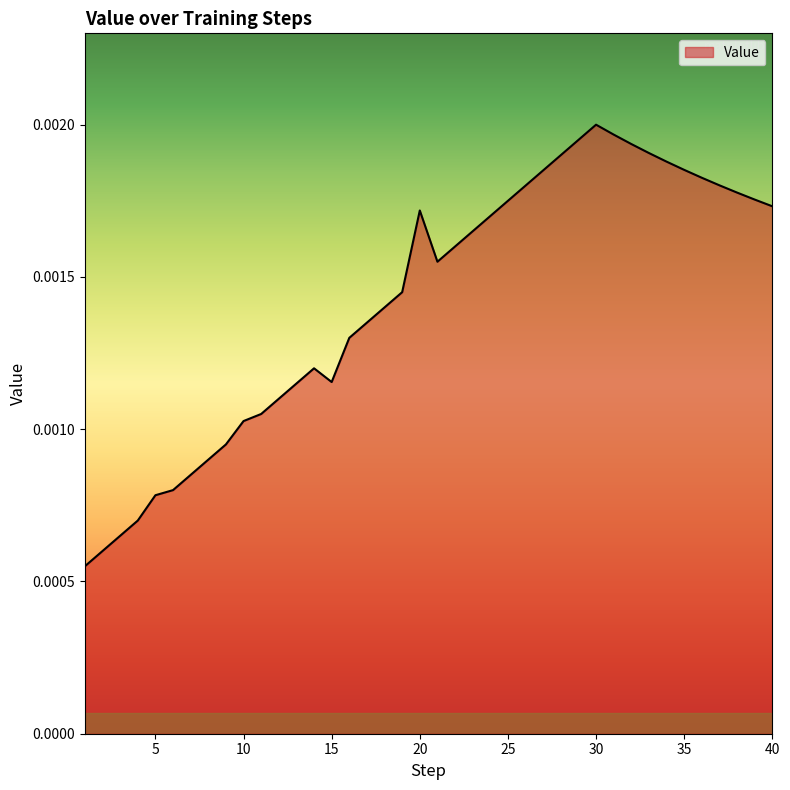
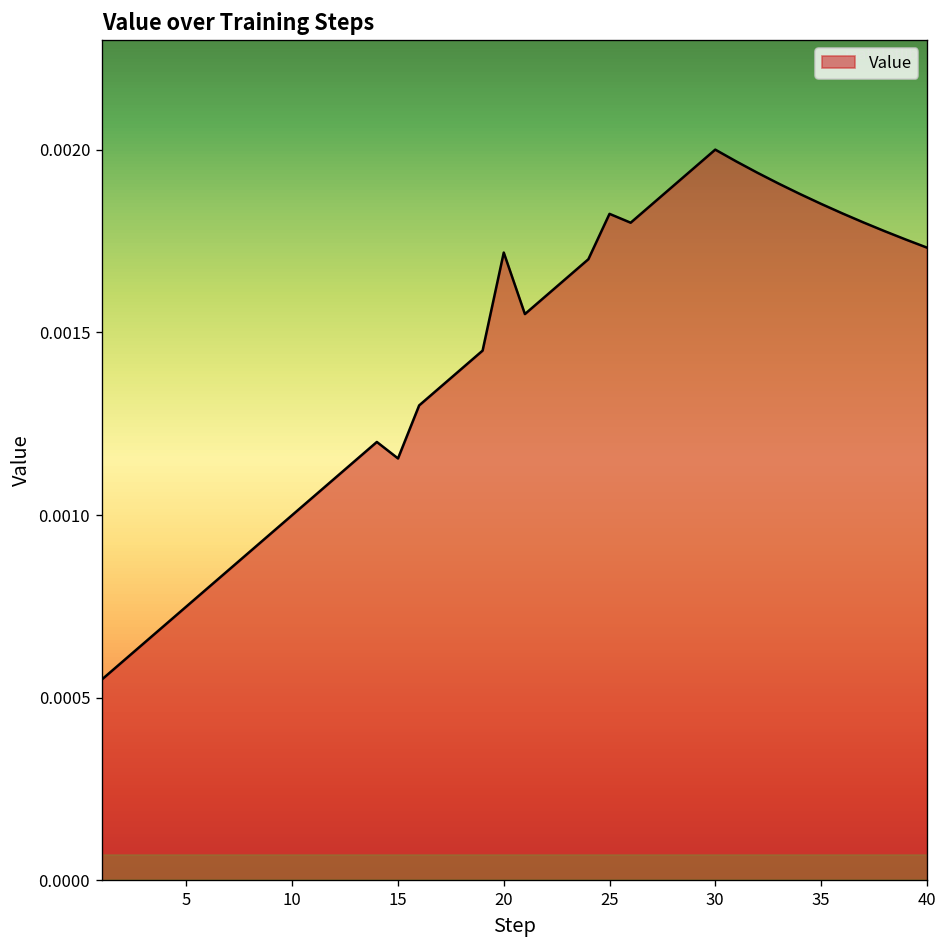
5: 0.00078 -> 0.00075
10: 0.00103 -> 0.00100
25: 0.00175 -> 0.00182
